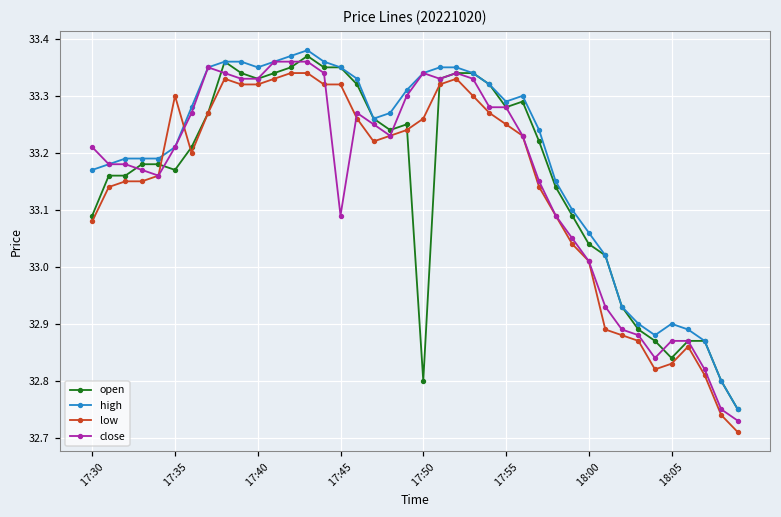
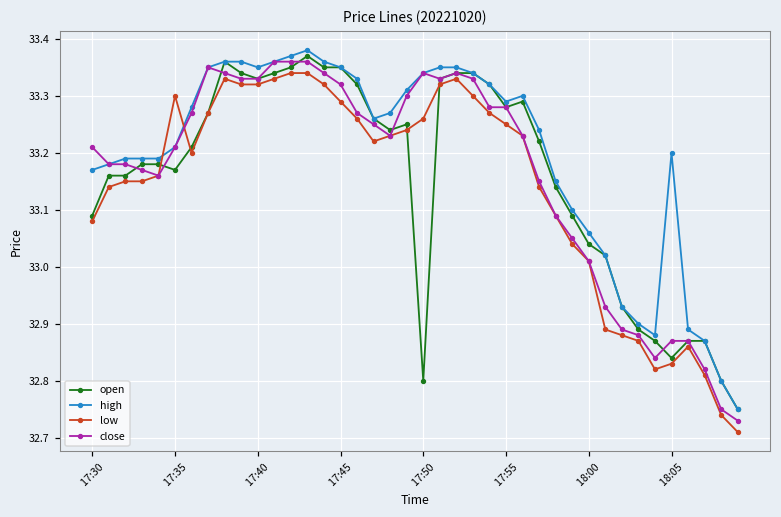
low, 17:45: 33.32 -> 33.29
close, 17:45: 33.09 -> 33.32
high, 18:05: 32.9 -> 33.2
